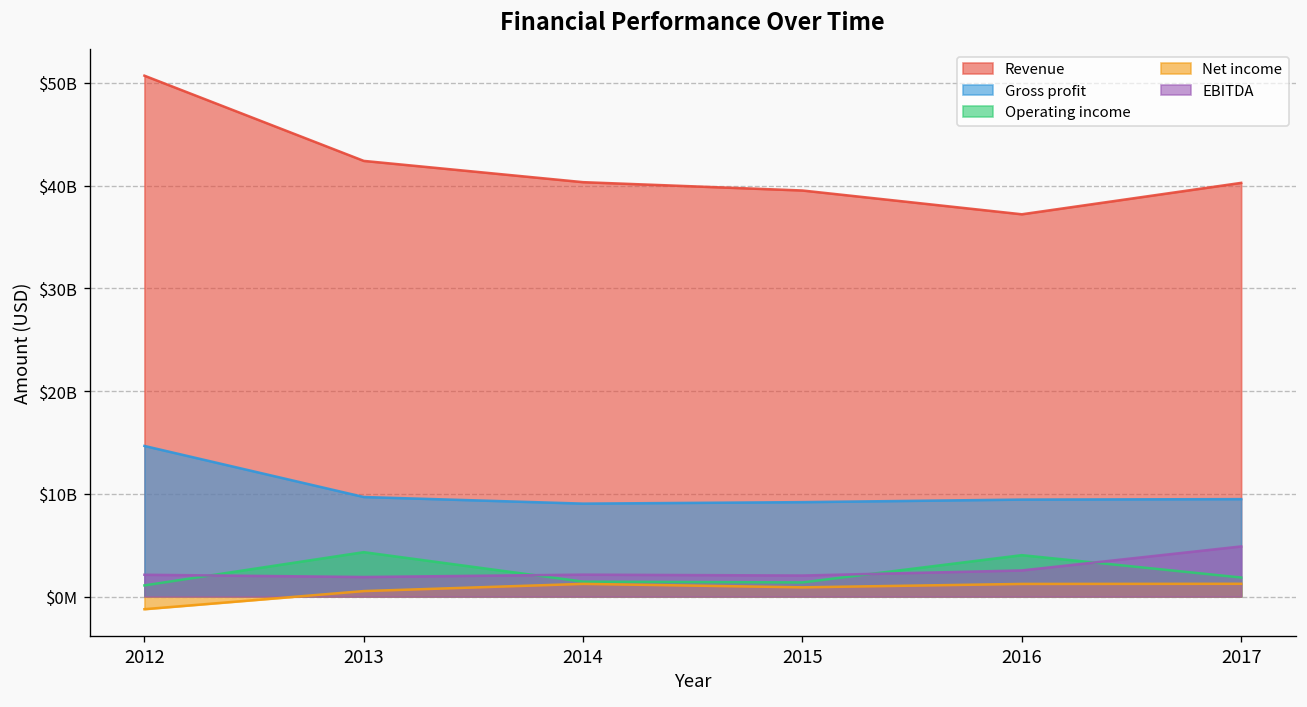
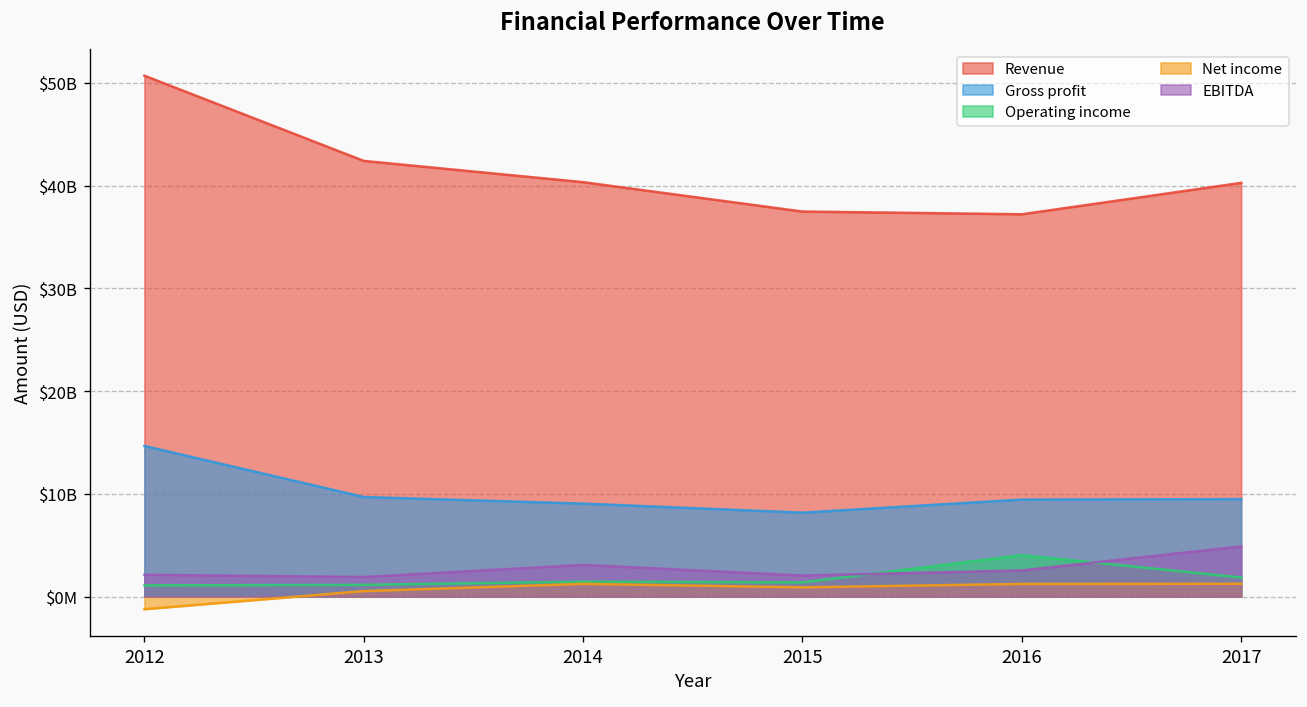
Operating income, 2013: $4000000000 -> $1000000000
EBITDA, 2014: $2000000000 -> $3000000000
Revenue, 2015: $40000000000 -> $37000000000
Gross profit, 2015: $9000000000 -> $8000000000
